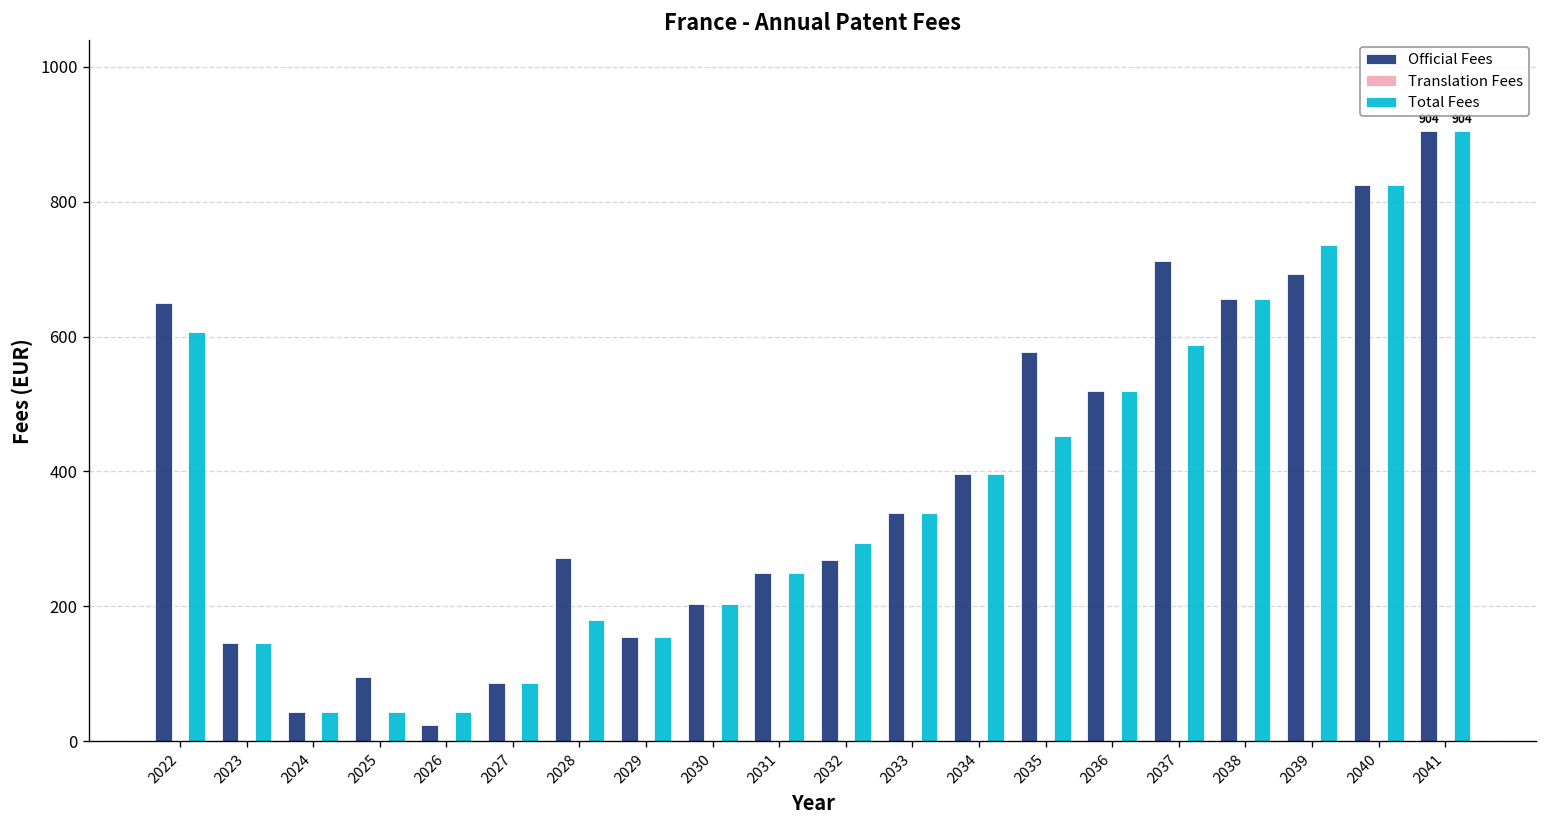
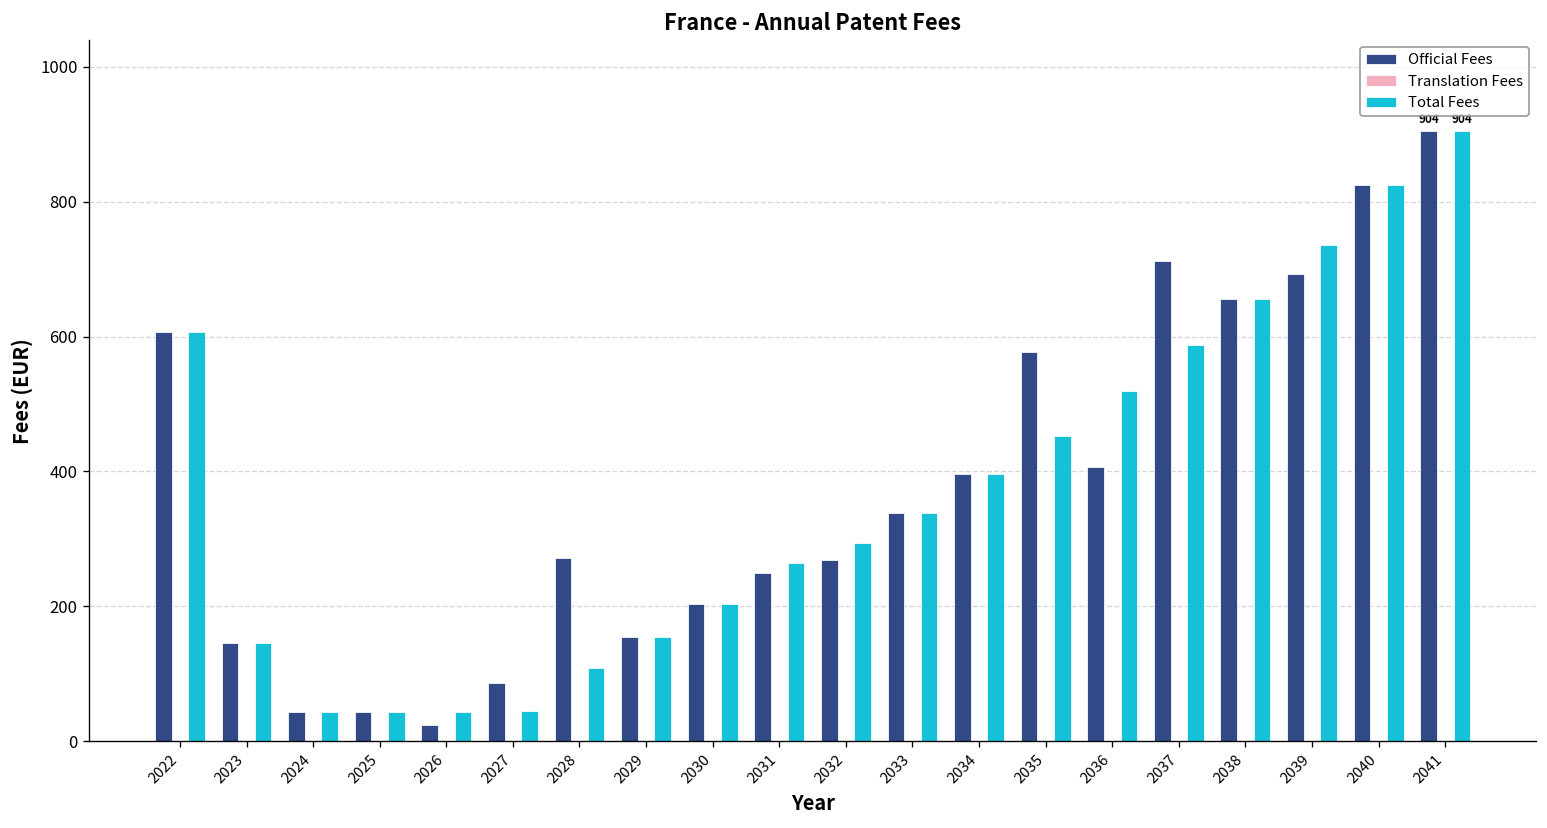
Official Fees, 2022: 650 -> 610
Official Fees, 2025: 100 -> 40
Total Fees, 2027: 90 -> 50
Total Fees, 2028: 180 -> 110
Total Fees, 2031: 250 -> 260
Official Fees, 2036: 520 -> 410
